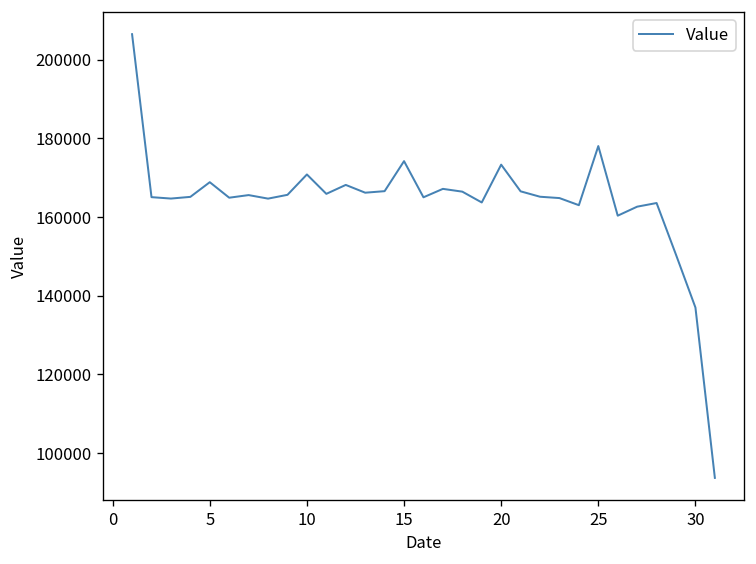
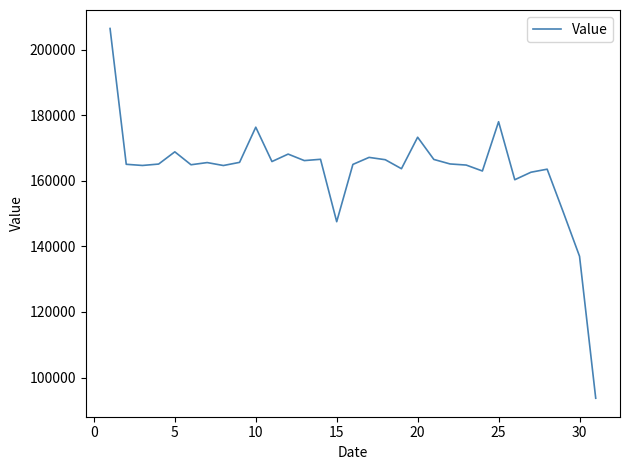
10: 171000 -> 176000
15: 174000 -> 148000
